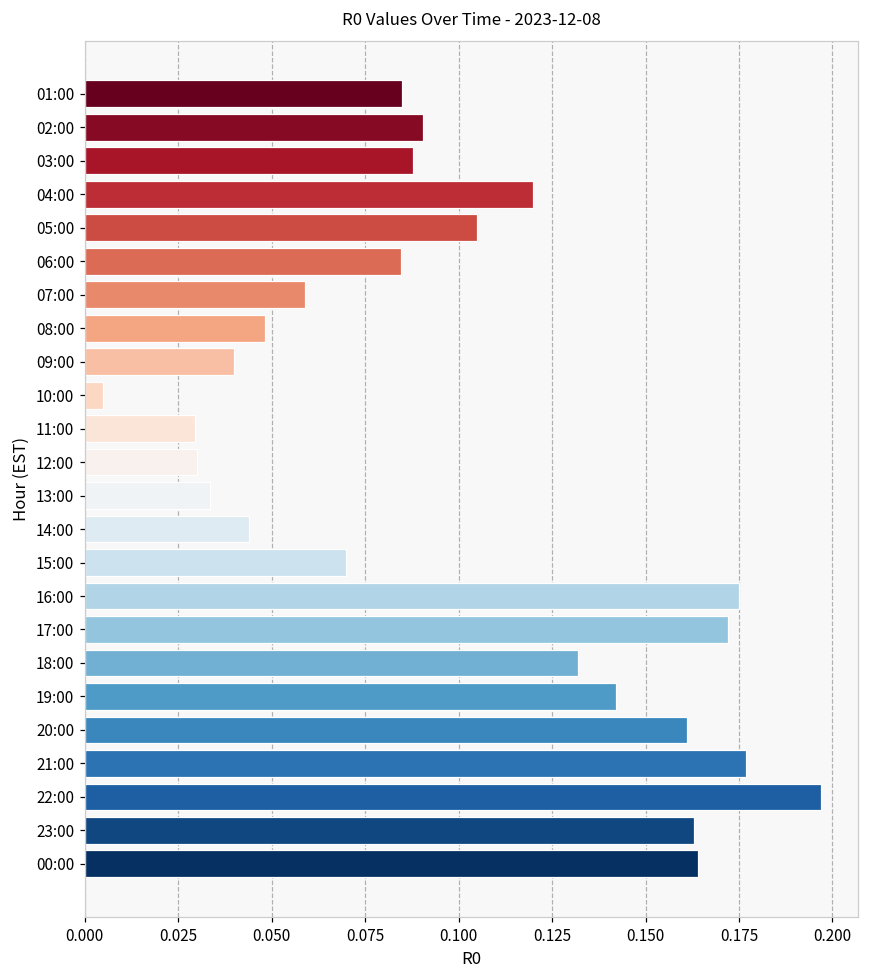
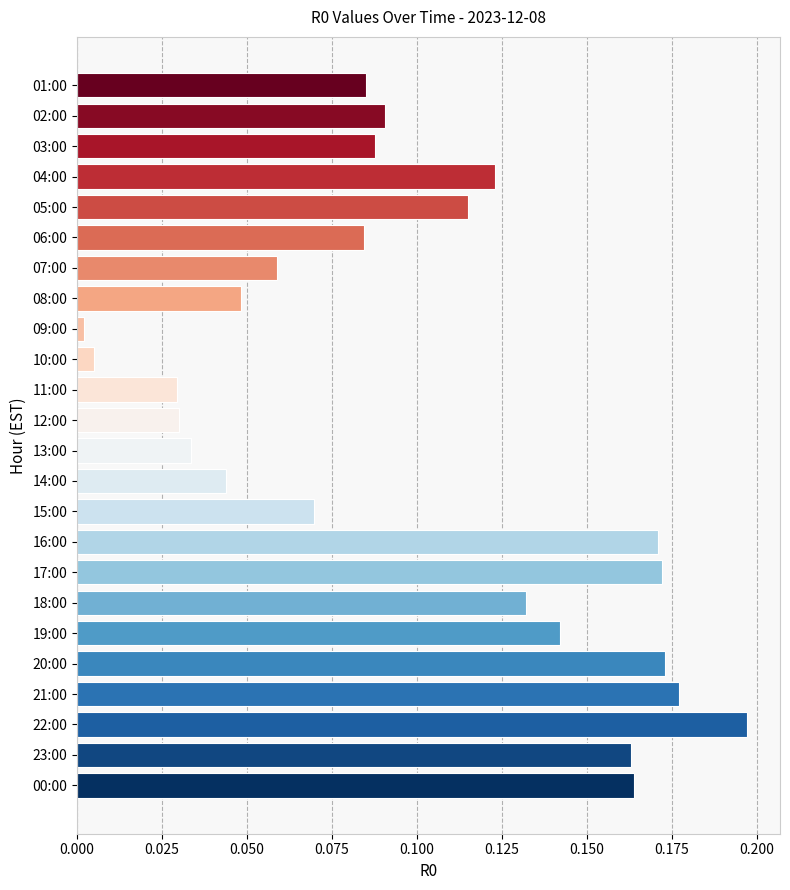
04:00: 0.120 -> 0.123
05:00: 0.105 -> 0.115
09:00: 0.040 -> 0.002
16:00: 0.175 -> 0.171
20:00: 0.161 -> 0.173
